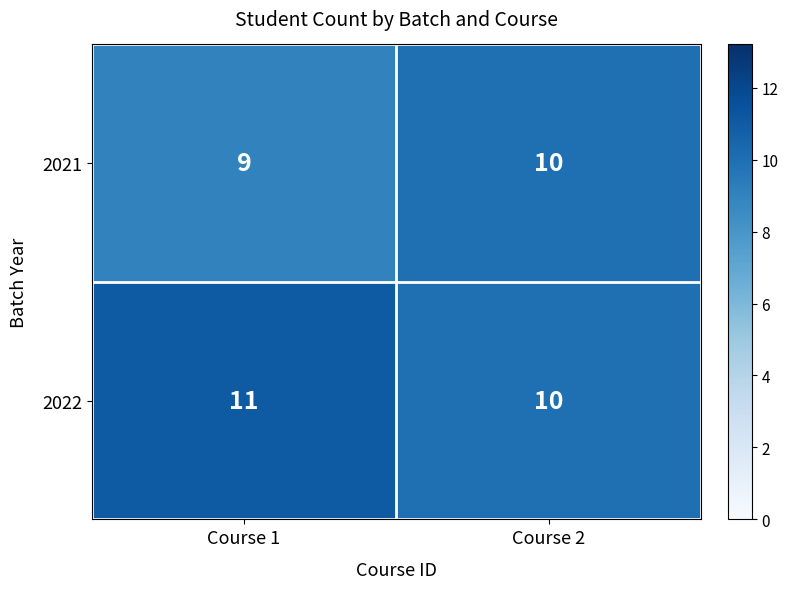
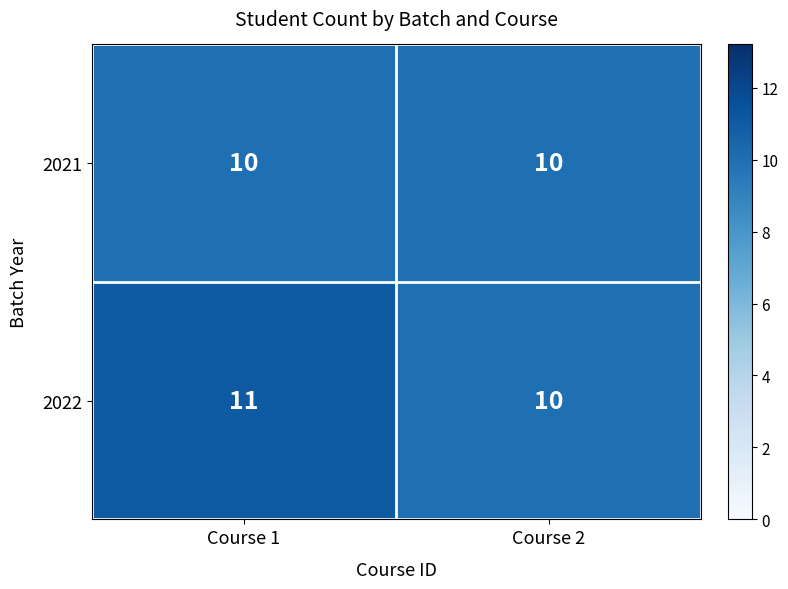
2021, Course 1: 9 -> 10
